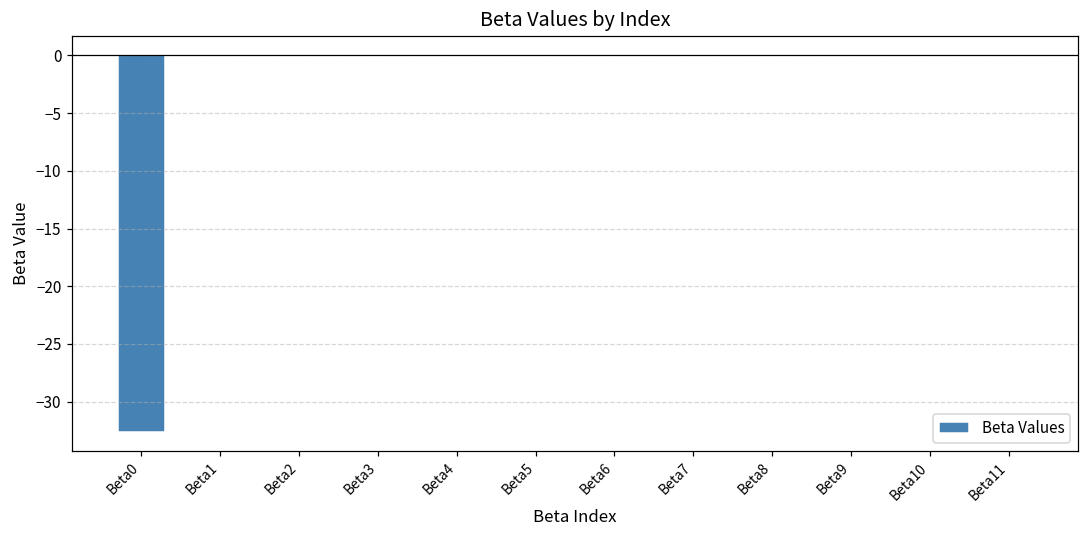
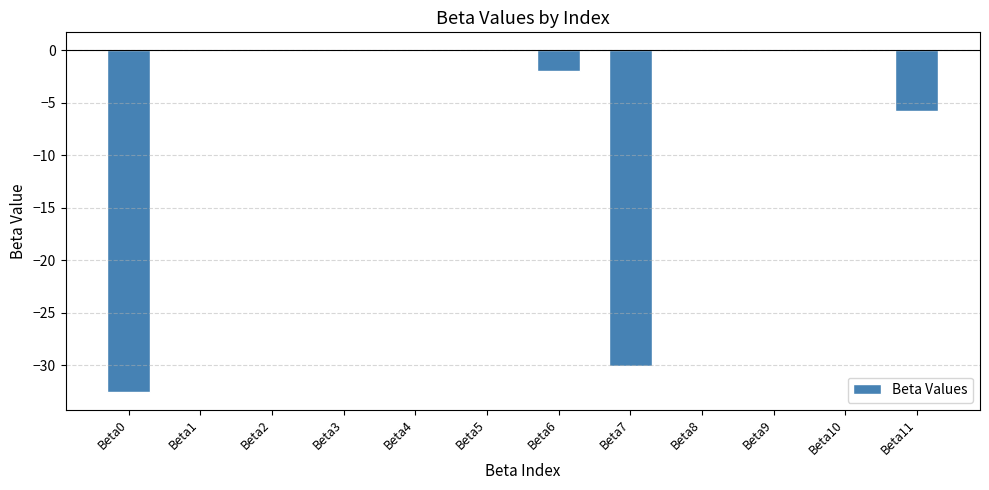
Beta6: 0 -> -2
Beta7: 0.0 -> -30.0
Beta11: 0.0 -> -5.8
